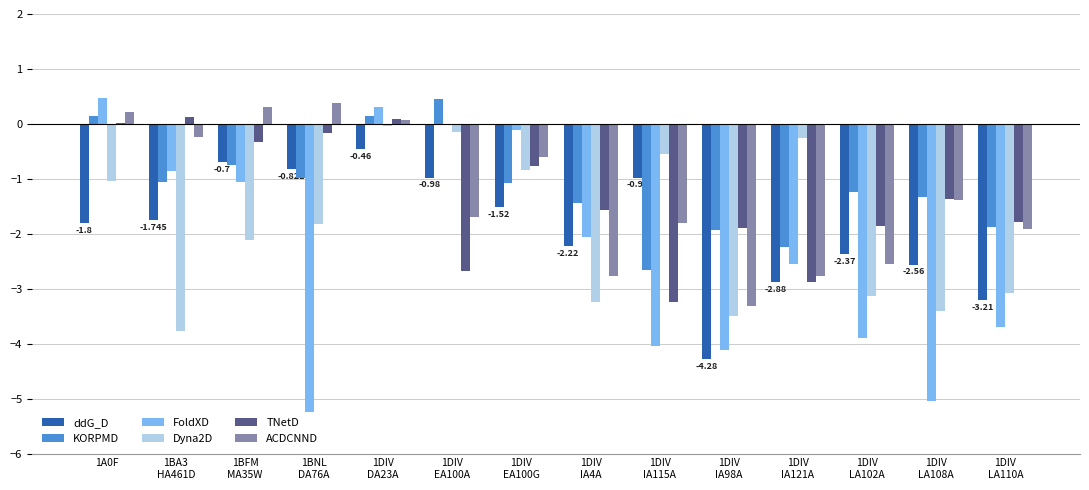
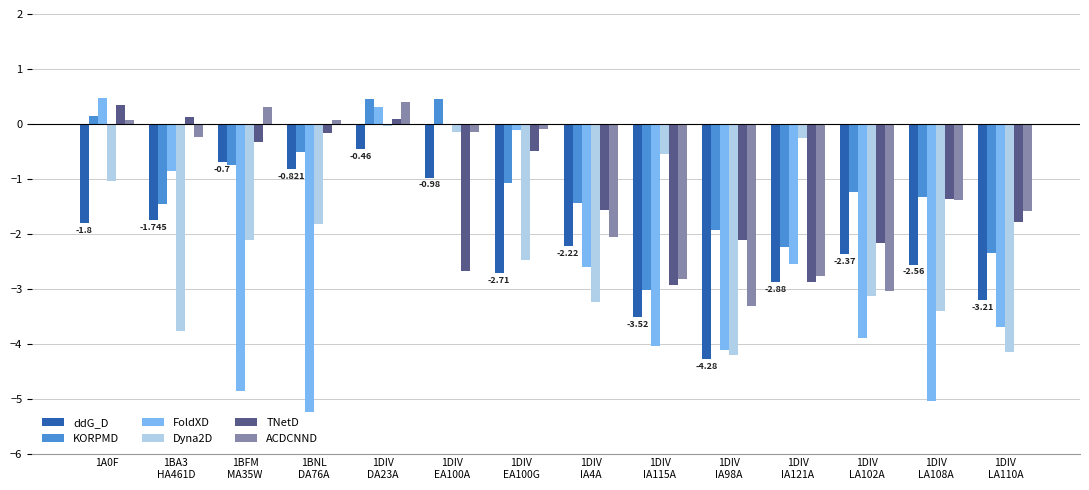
TNetD, 1A0F: 0.0 -> 0.3
ACDCNND, 1A0F: 0.2 -> 0.1
KORPMD, 1BA3 HA461D: -1.1 -> -1.5
FoldXD, 1BFM MA35W: -1.1 -> -4.9
KORPMD, 1BNL DA76A: -1.0 -> -0.5
ACDCNND, 1BNL DA76A: 0.4 -> 0.1
KORPMD, 1DIV DA23A: 0.1 -> 0.5
ACDCNND, 1DIV DA23A: 0.1 -> 0.4
ACDCNND, 1DIV EA100A: -1.7 -> -0.2
ddG_D, 1DIV EA100G: -1.52 -> -2.71
Dyna2D, 1DIV EA100G: -0.8 -> -2.5
TNetD, 1DIV EA100G: -0.8 -> -0.5
ACDCNND, 1DIV EA100G: -0.6 -> -0.1
FoldXD, 1DIV IA4A: -2.1 -> -2.6
ACDCNND, 1DIV IA4A: -2.8 -> -2.1
ddG_D, 1DIV IA115A: -0.98 -> -3.52
KORPMD, 1DIV IA115A: -2.7 -> -3.0
TNetD, 1DIV IA115A: -3.2 -> -2.9
ACDCNND, 1DIV IA115A: -1.8 -> -2.8
Dyna2D, 1DIV IA98A: -3.5 -> -4.2
TNetD, 1DIV IA98A: -1.9 -> -2.1
TNetD, 1DIV LA102A: -1.9 -> -2.2
ACDCNND, 1DIV LA102A: -2.5 -> -3.0
KORPMD, 1DIV LA110A: -1.9 -> -2.3
Dyna2D, 1DIV LA110A: -3.1 -> -4.2
ACDCNND, 1DIV LA110A: -1.9 -> -1.6
